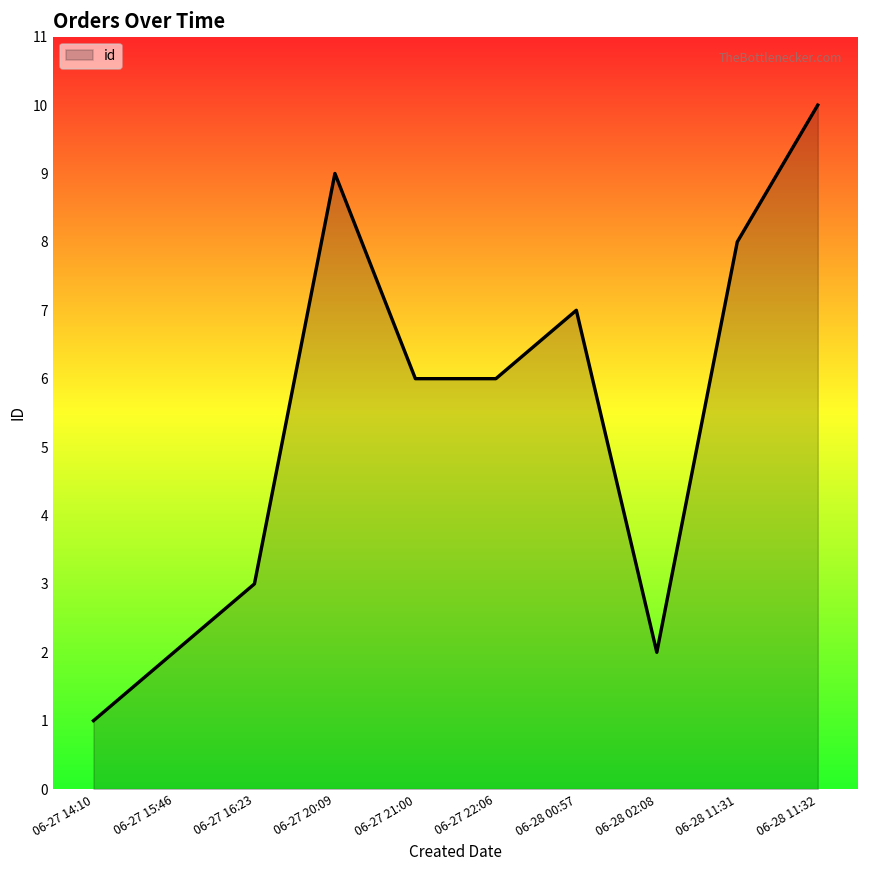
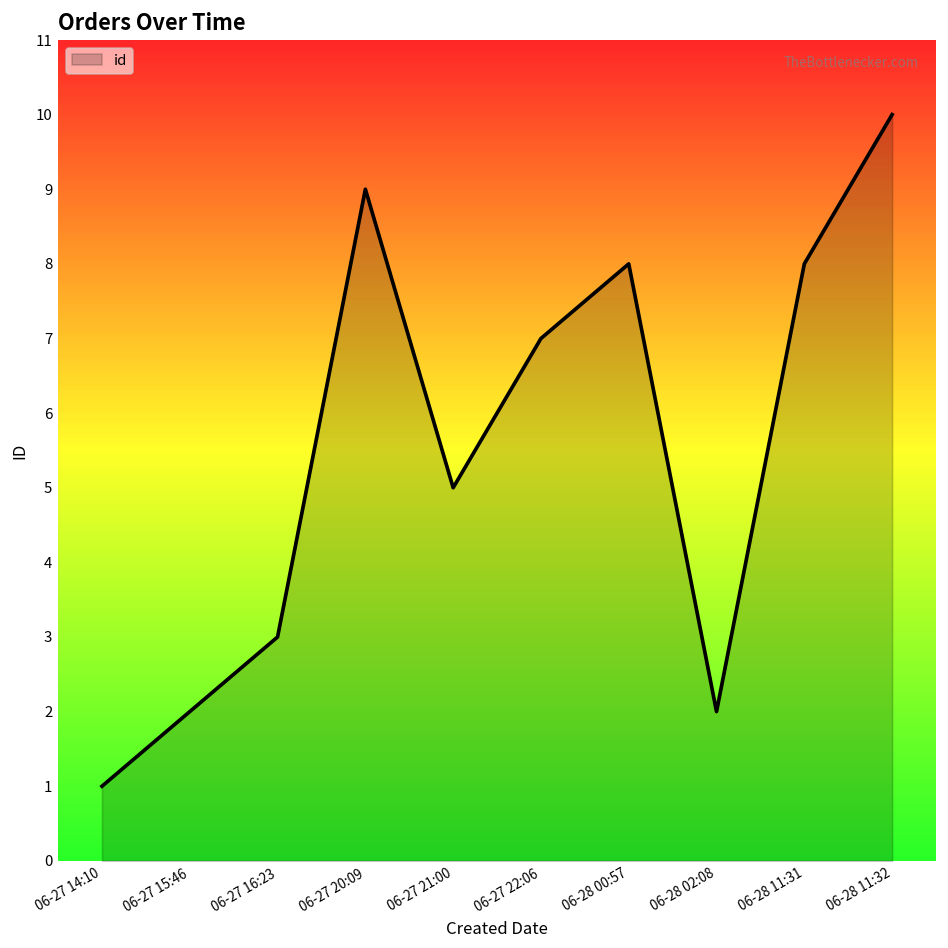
06-27 21:00: 6 -> 5
06-27 22:06: 6 -> 7
06-28 00:57: 7 -> 8
